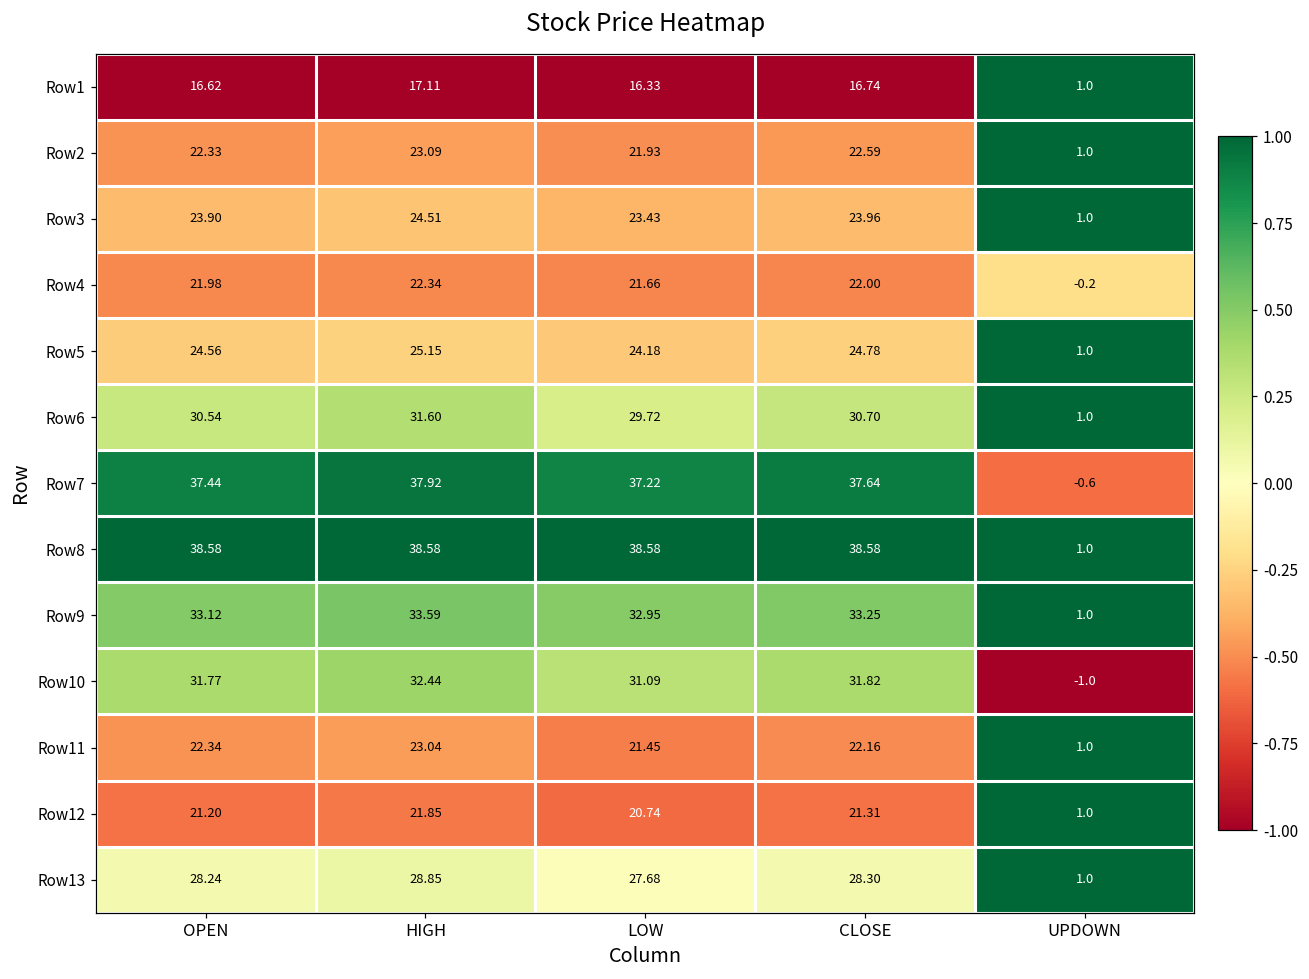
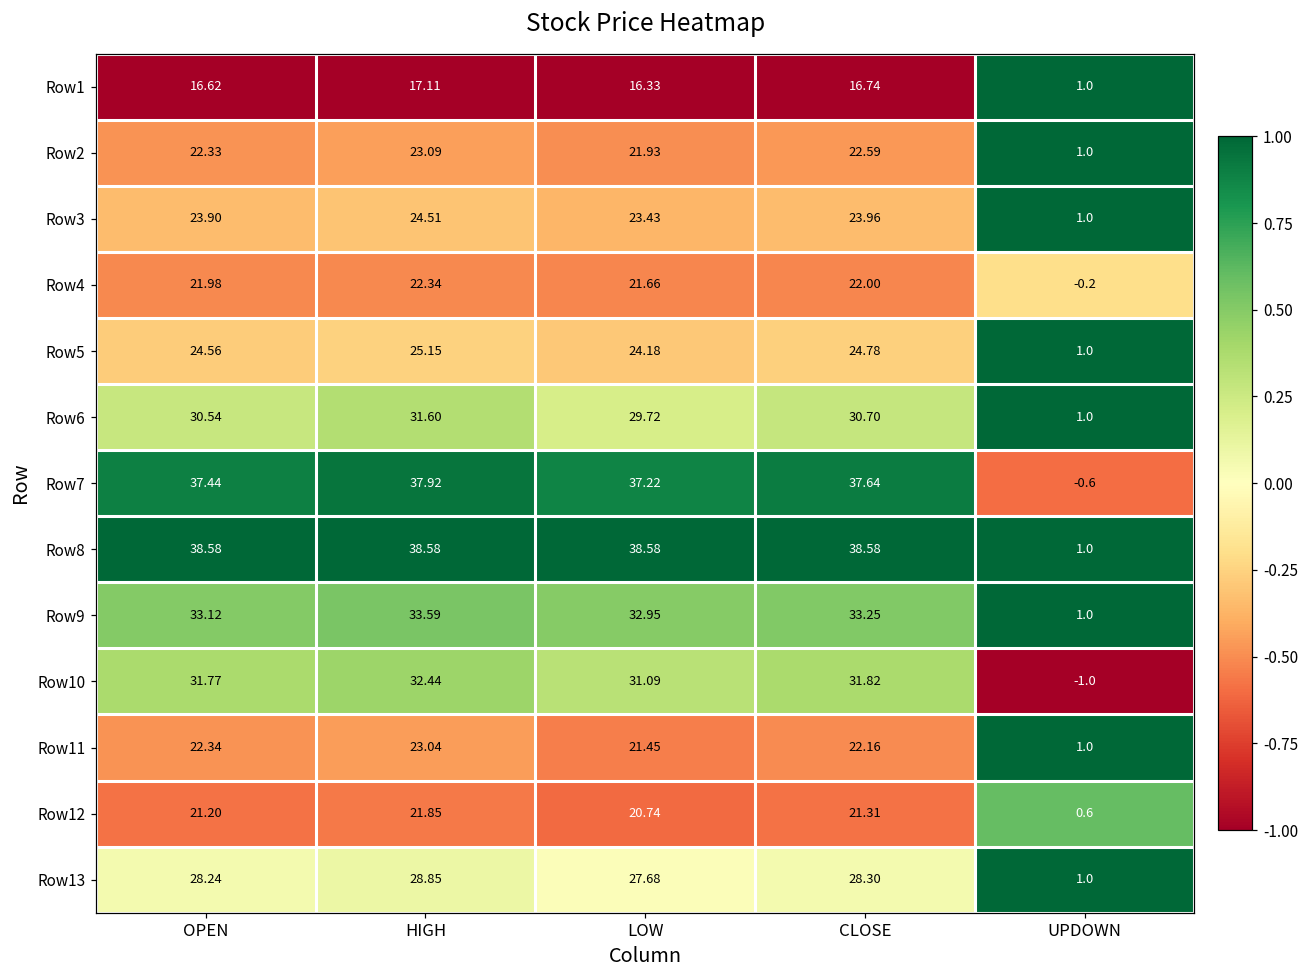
Row12, UPDOWN: 1.0 -> 0.6
